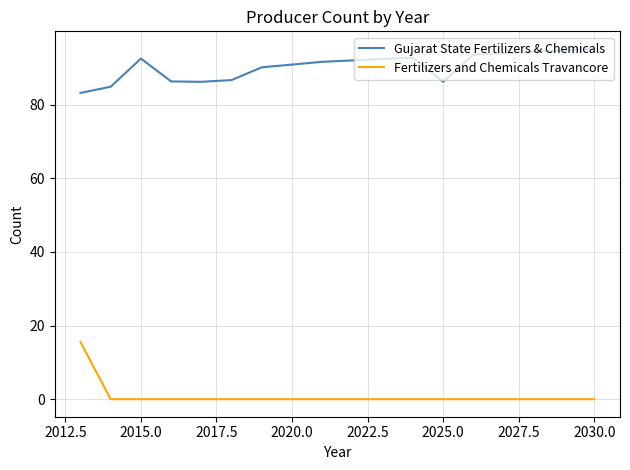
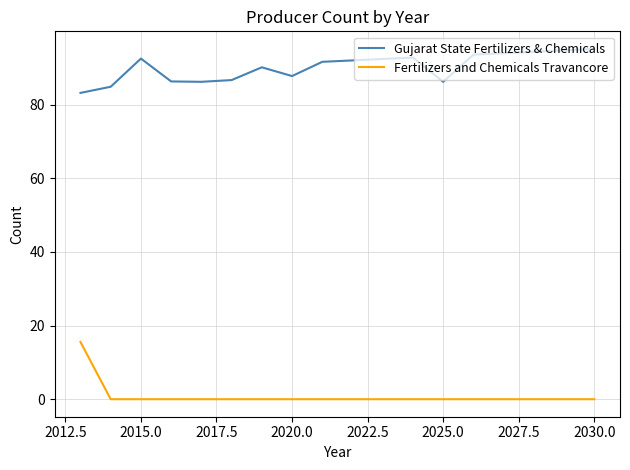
Gujarat State Fertilizers & Chemicals, 2020.0: 91 -> 88
